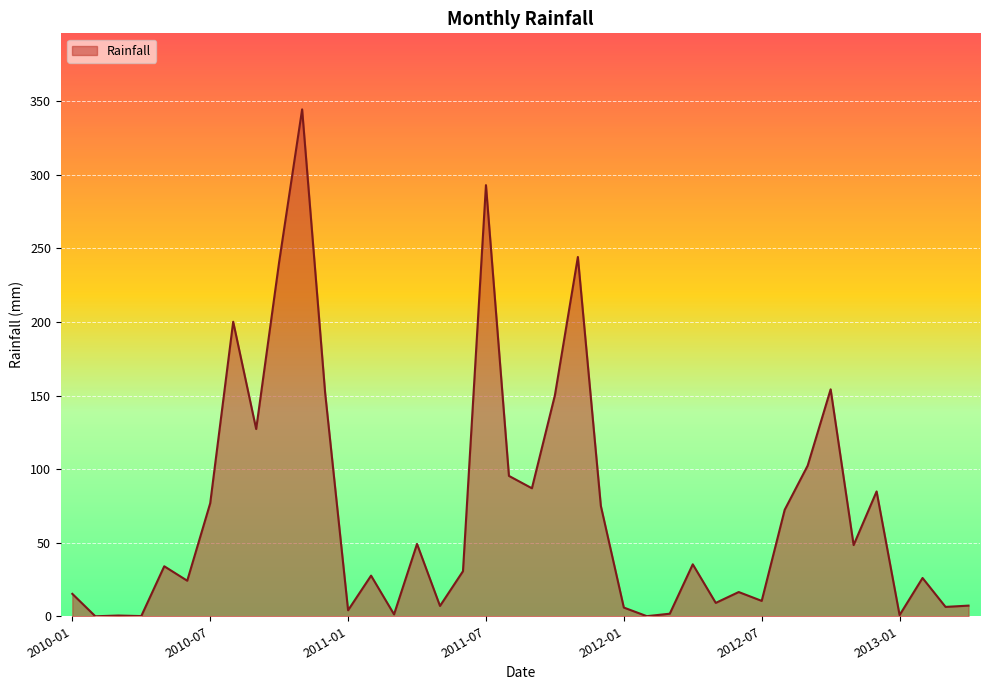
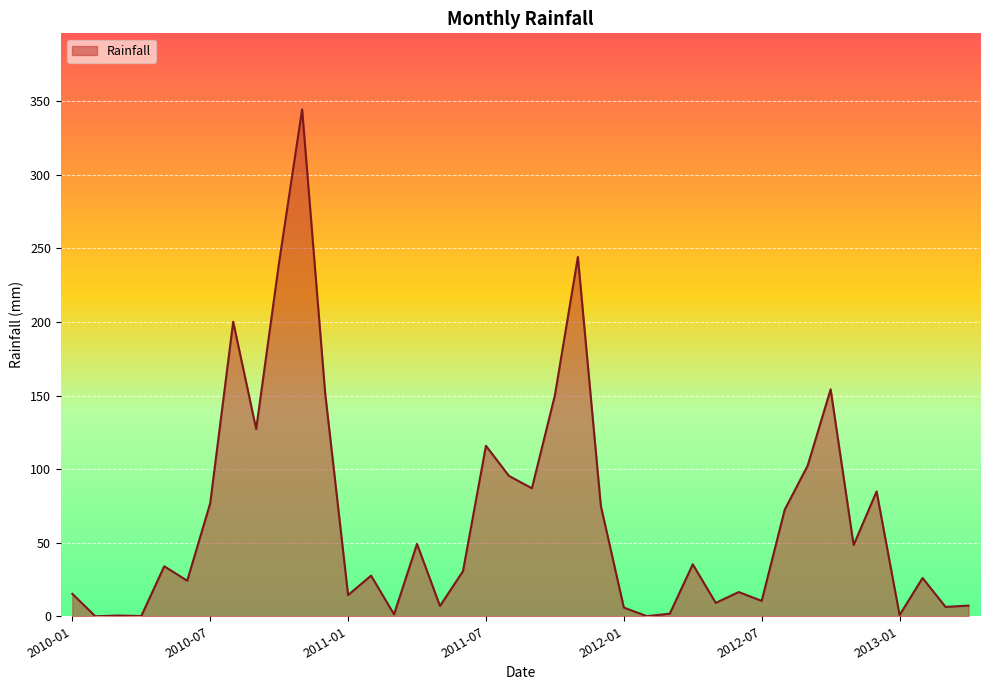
2011-01: 4 -> 14
2011-07: 293 -> 116
